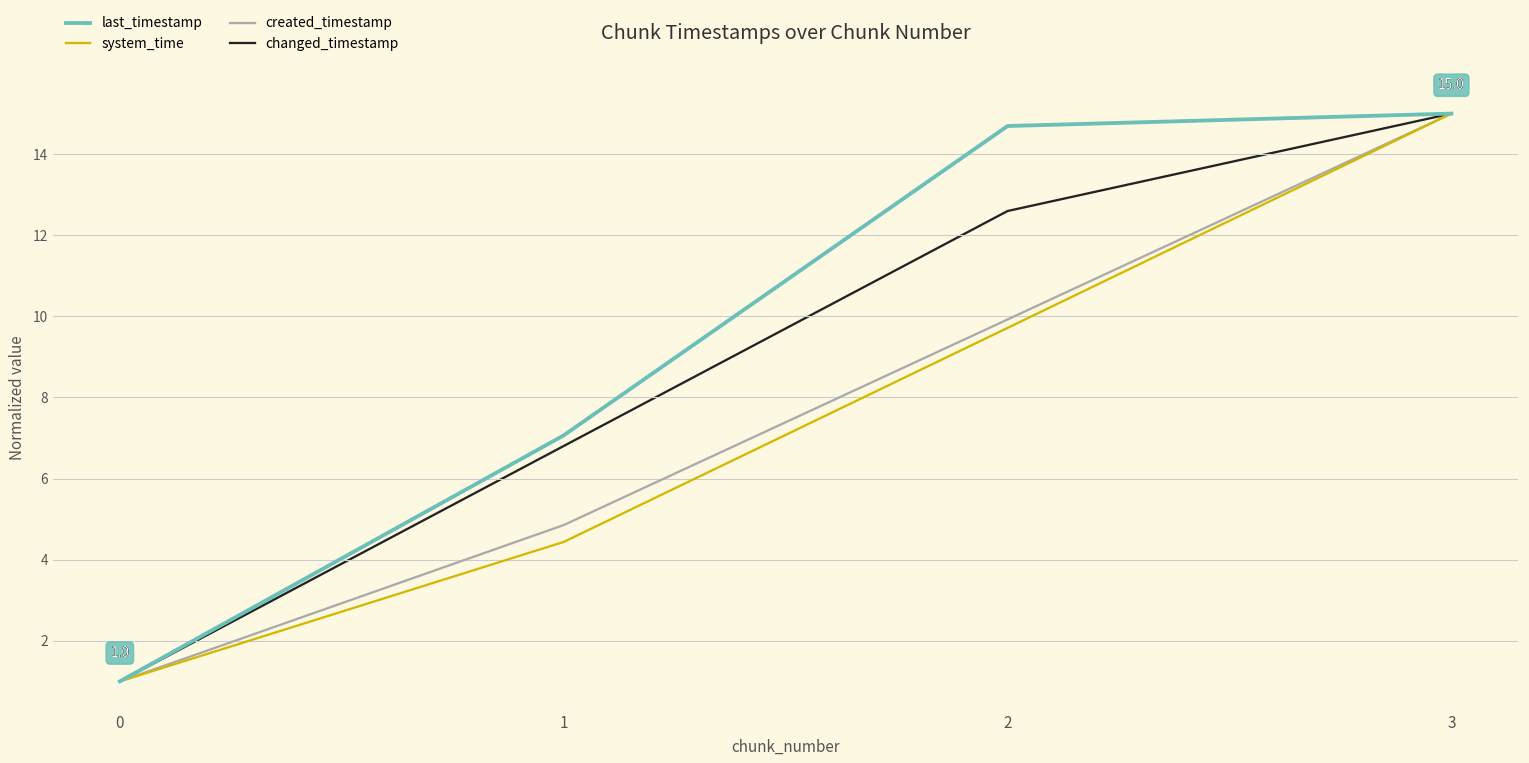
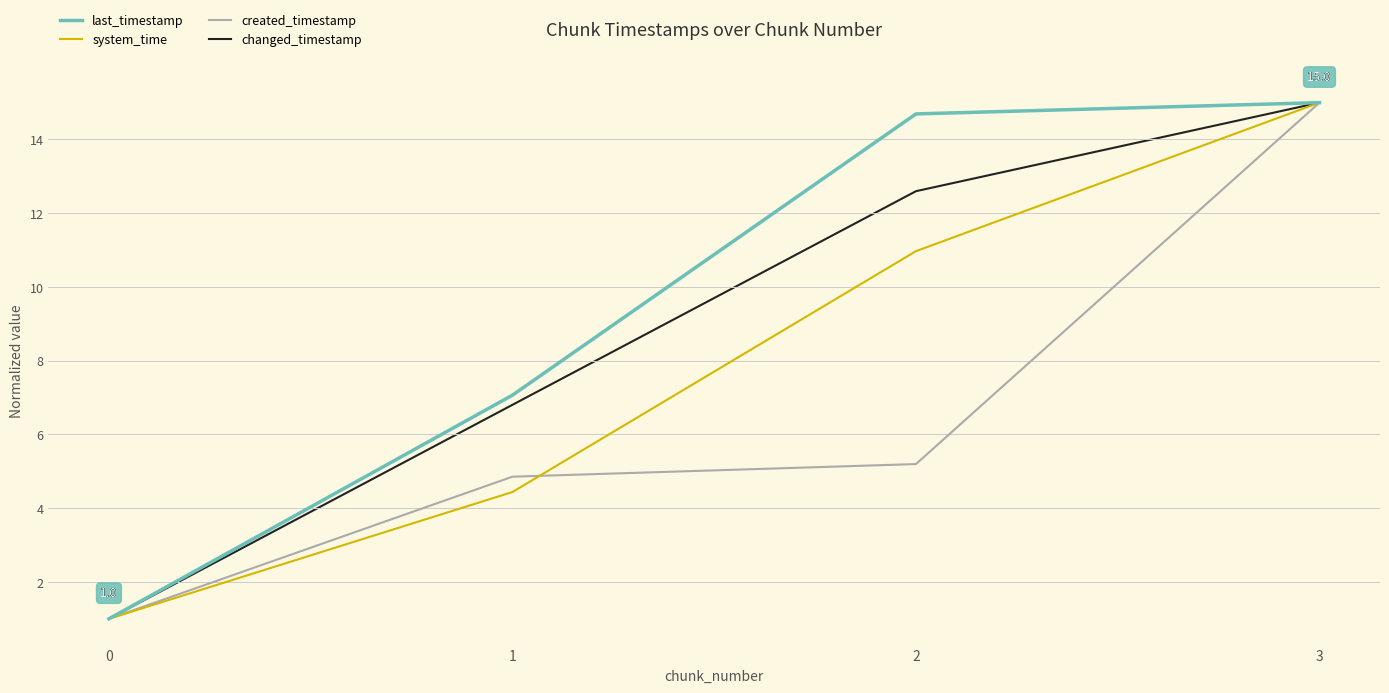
system_time, 2: 9.7 -> 11.0
created_timestamp, 2: 9.9 -> 5.2
